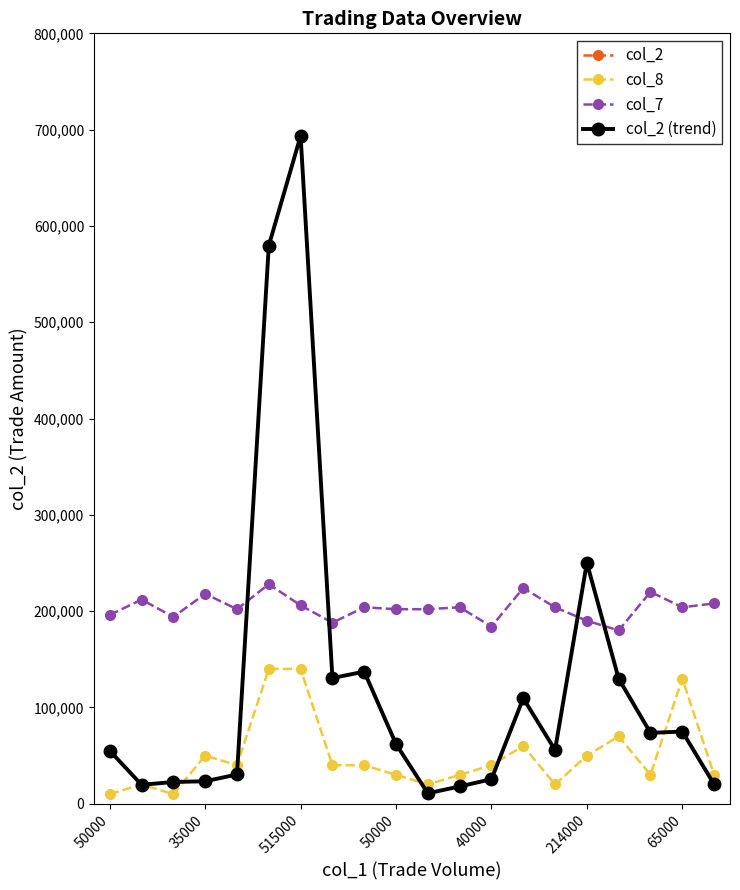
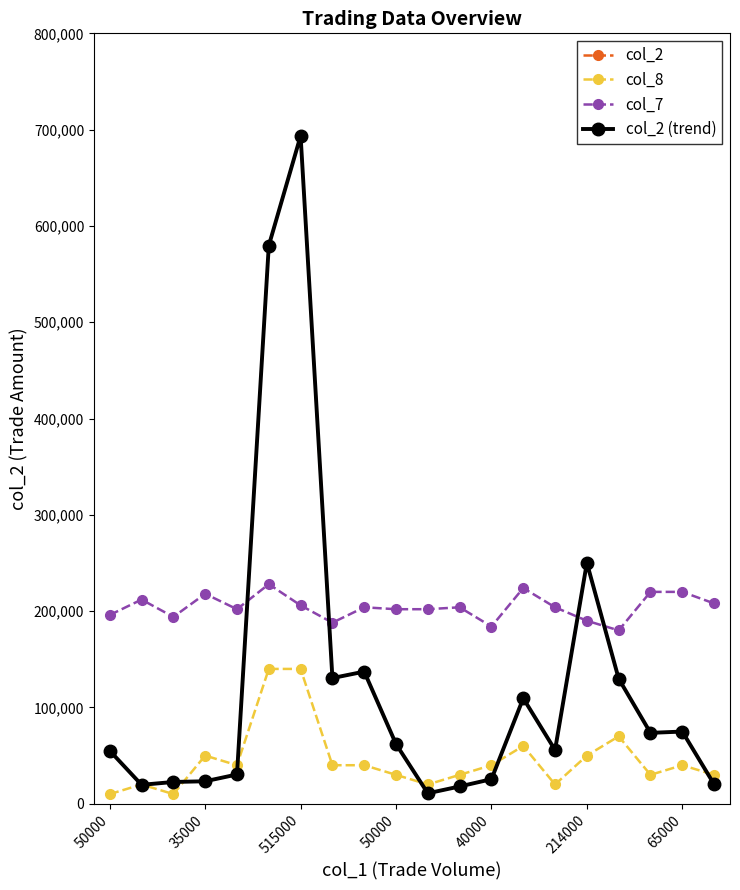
col_8, 65000: 130,000 -> 40,000
col_7, 65000: 200,000 -> 220,000
